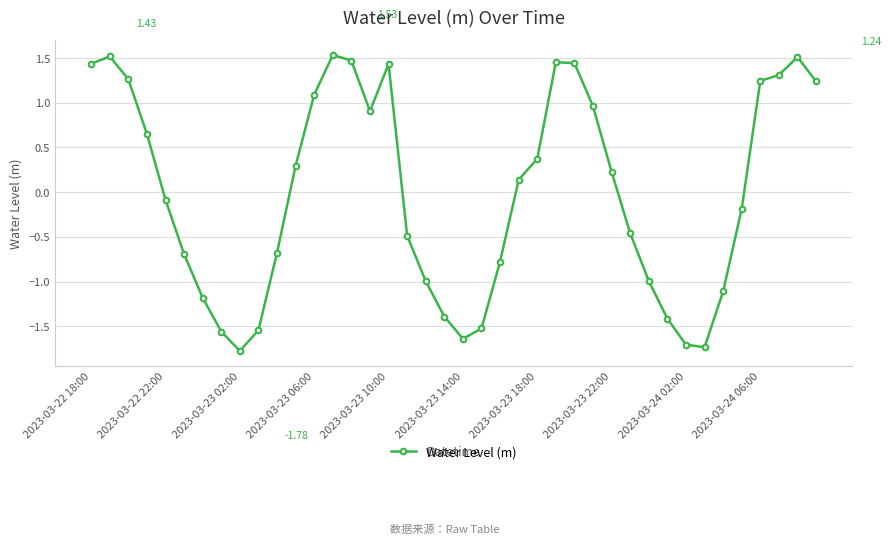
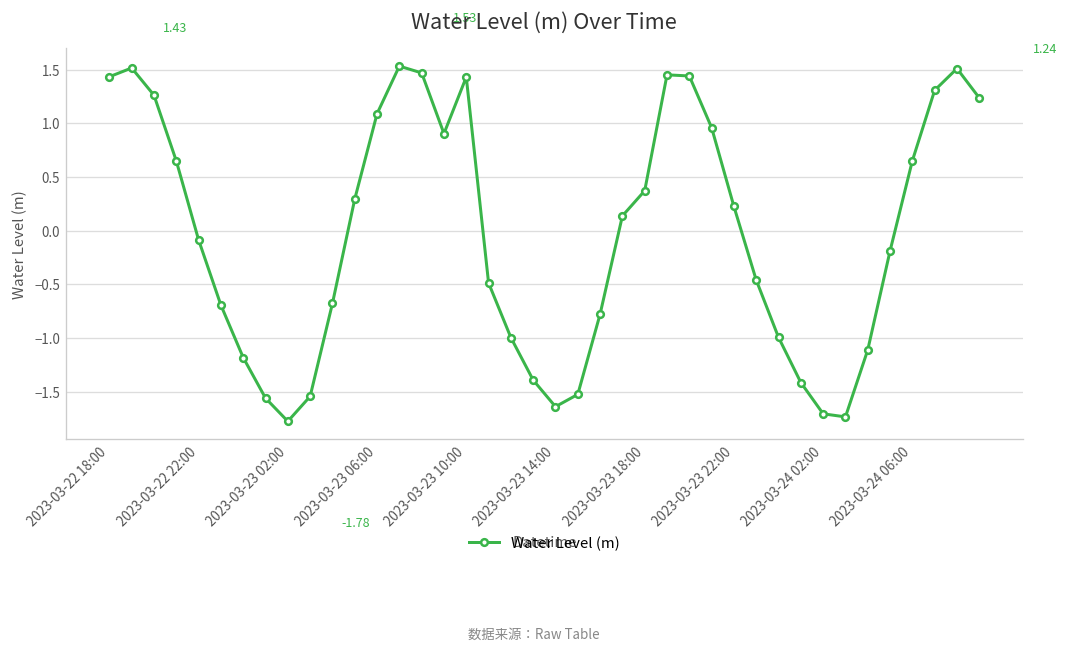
2023-03-24 06:00: 1.2 -> 0.7
